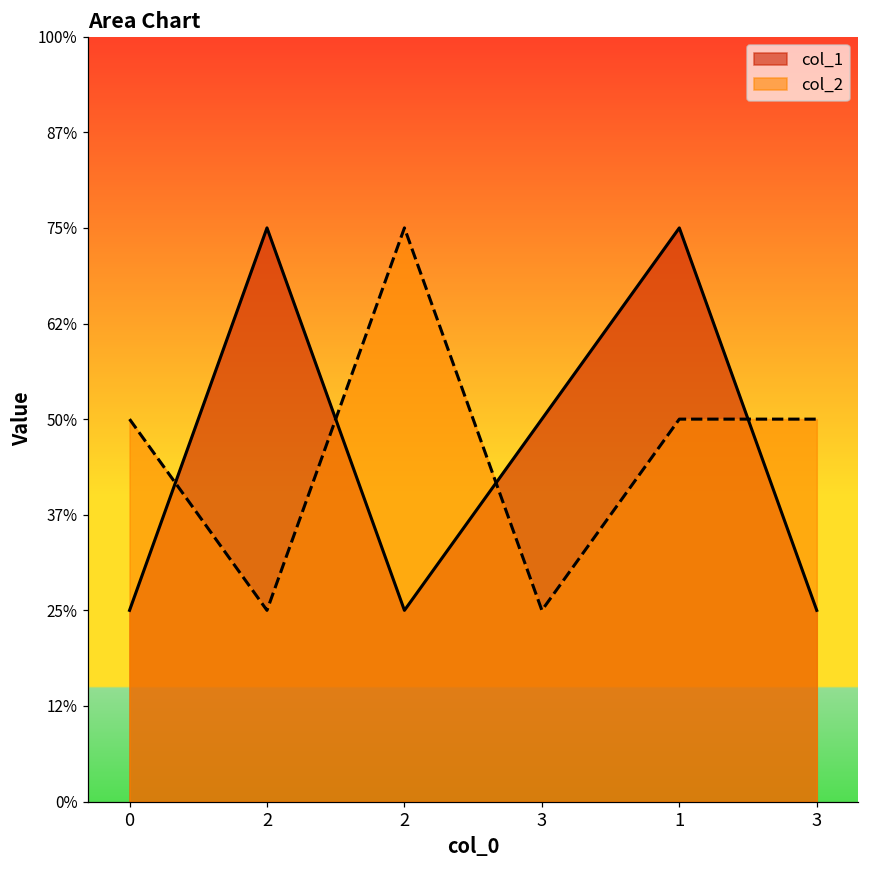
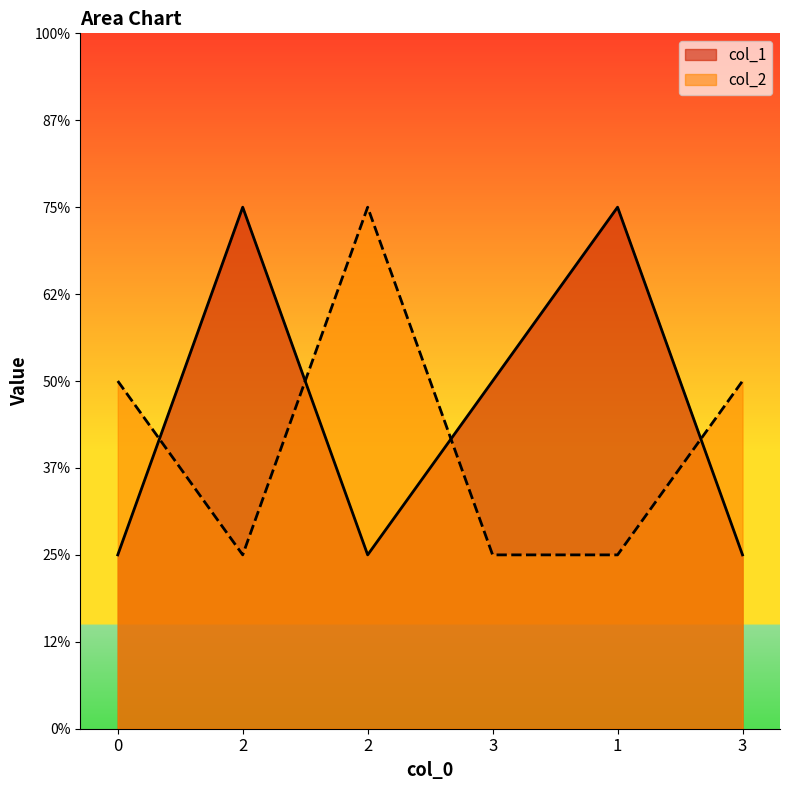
col_2, 1: 50% -> 25%
